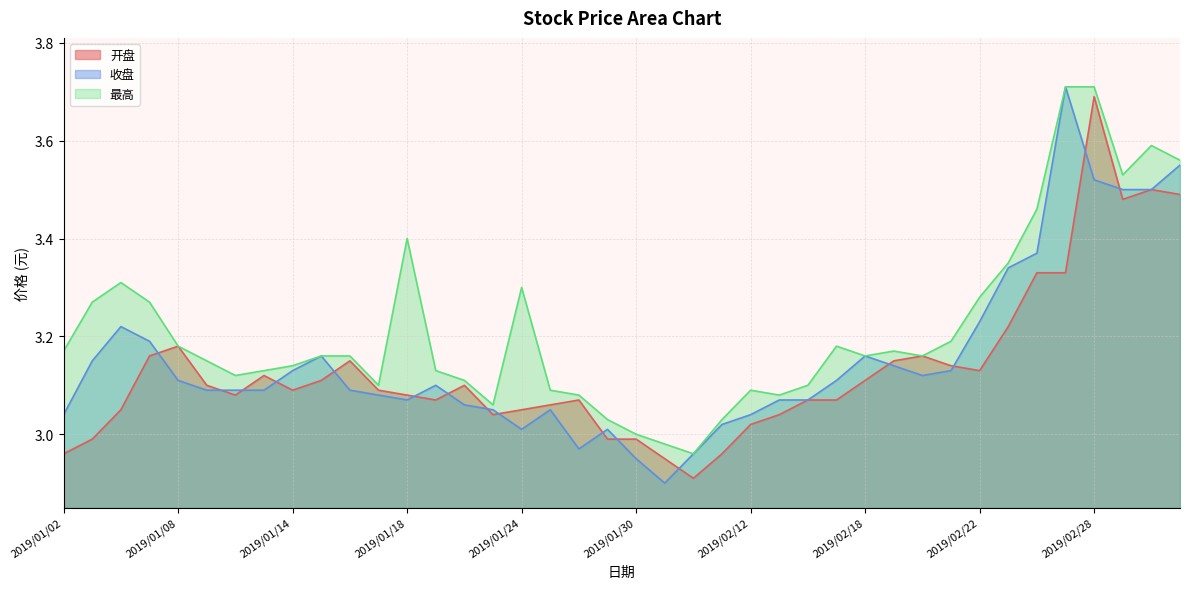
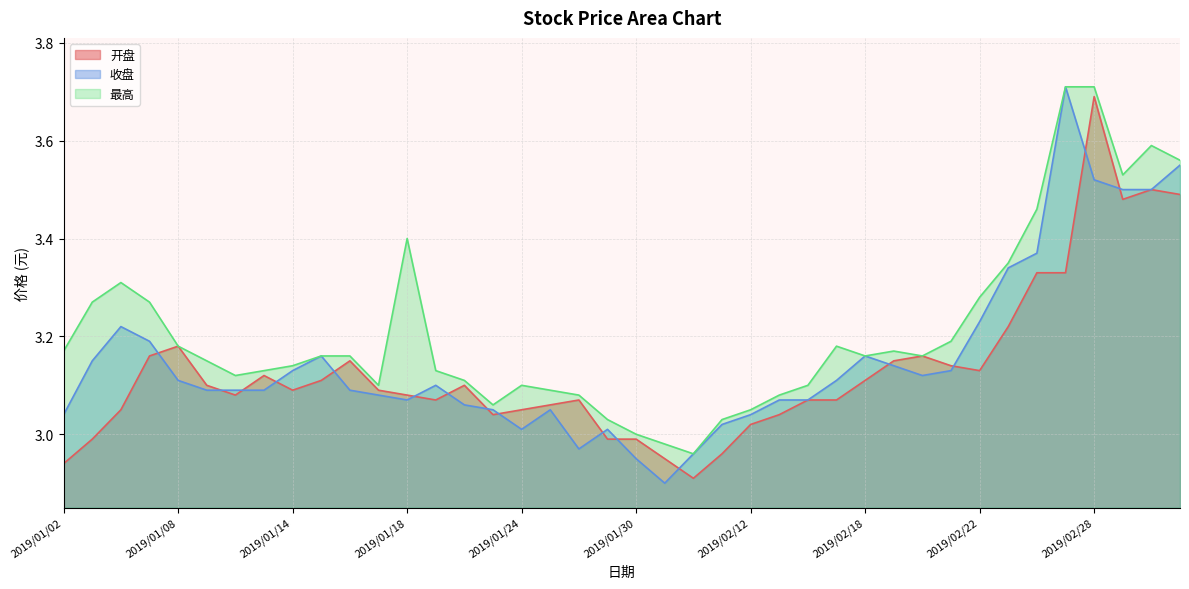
开盘, 2019/01/02: 2.96 -> 2.94
最高, 2019/01/24: 3.3 -> 3.1
最高, 2019/02/12: 3.09 -> 3.05
